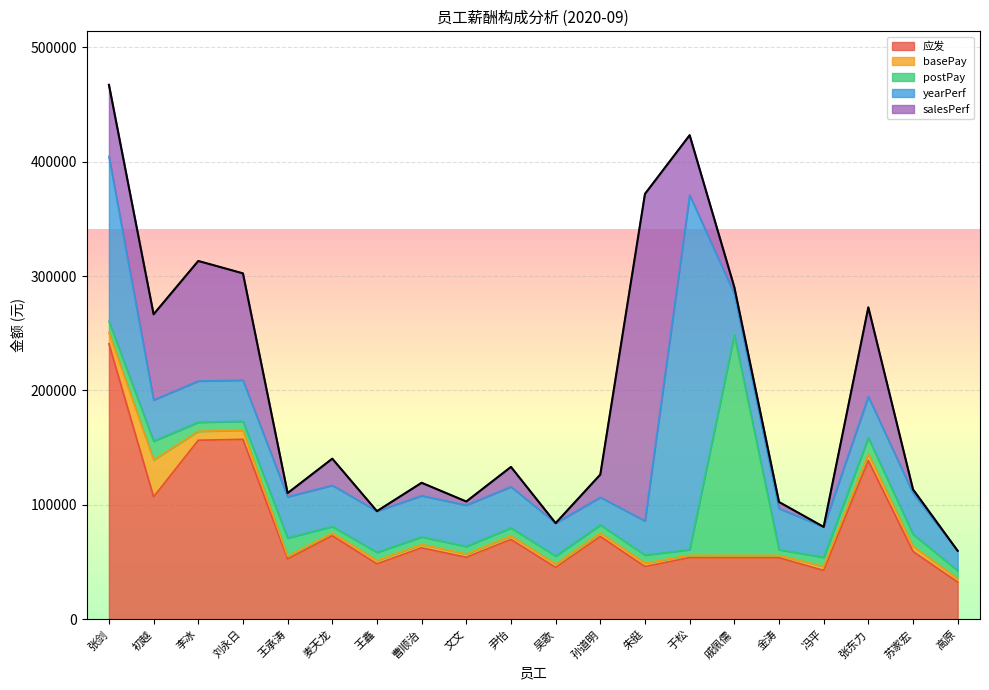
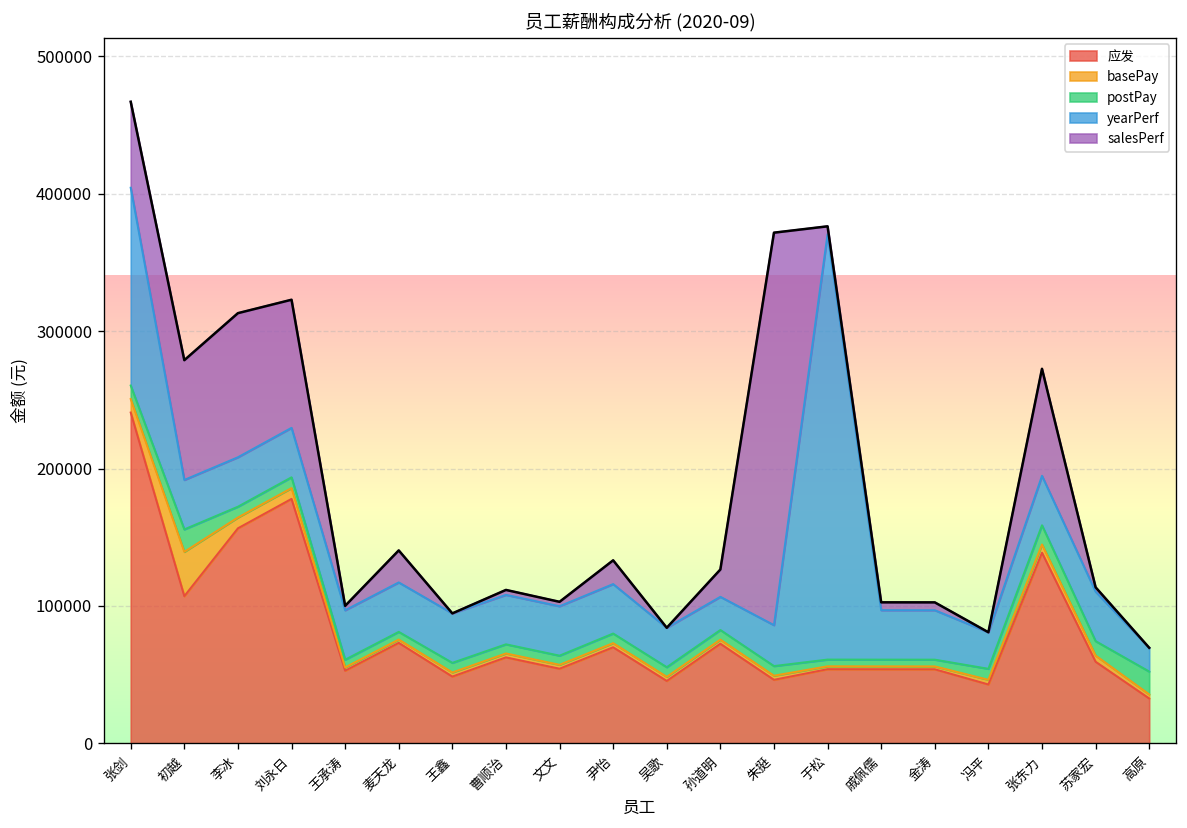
salesPerf, 初越: 75000 -> 87000
应发, 刘永日: 157000 -> 178000
postPay, 王承涛: 16000 -> 6000
salesPerf, 曹顺治: 11000 -> 4000
salesPerf, 于松: 52000 -> 6000
postPay, 戚佩儒: 193000 -> 5000
postPay, 高原: 7000 -> 17000
